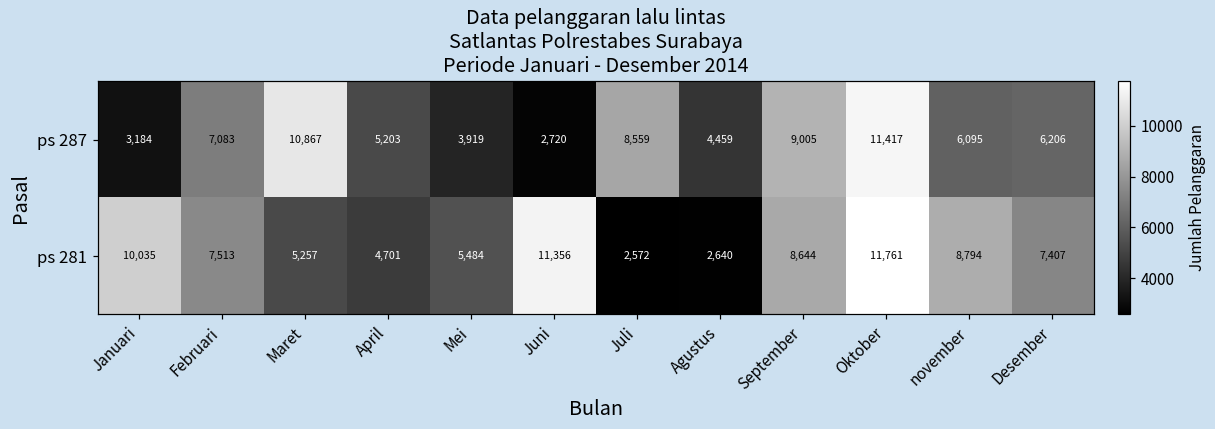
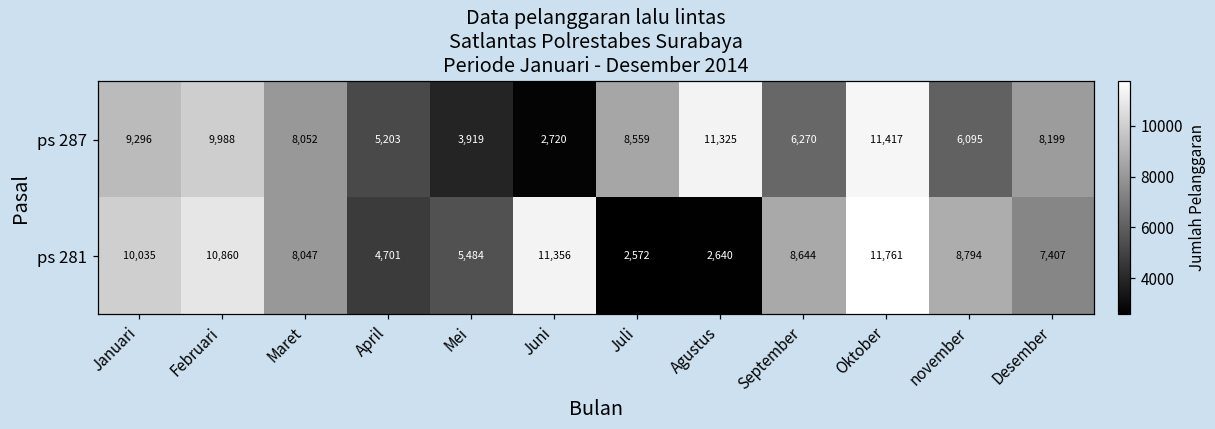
ps 287, Januari: 3,184 -> 9,296
ps 287, Februari: 7,083 -> 9,988
ps 287, Maret: 10,867 -> 8,052
ps 287, Agustus: 4,459 -> 11,325
ps 287, September: 9,005 -> 6,270
ps 287, Desember: 6,206 -> 8,199
ps 281, Februari: 7,513 -> 10,860
ps 281, Maret: 5,257 -> 8,047
